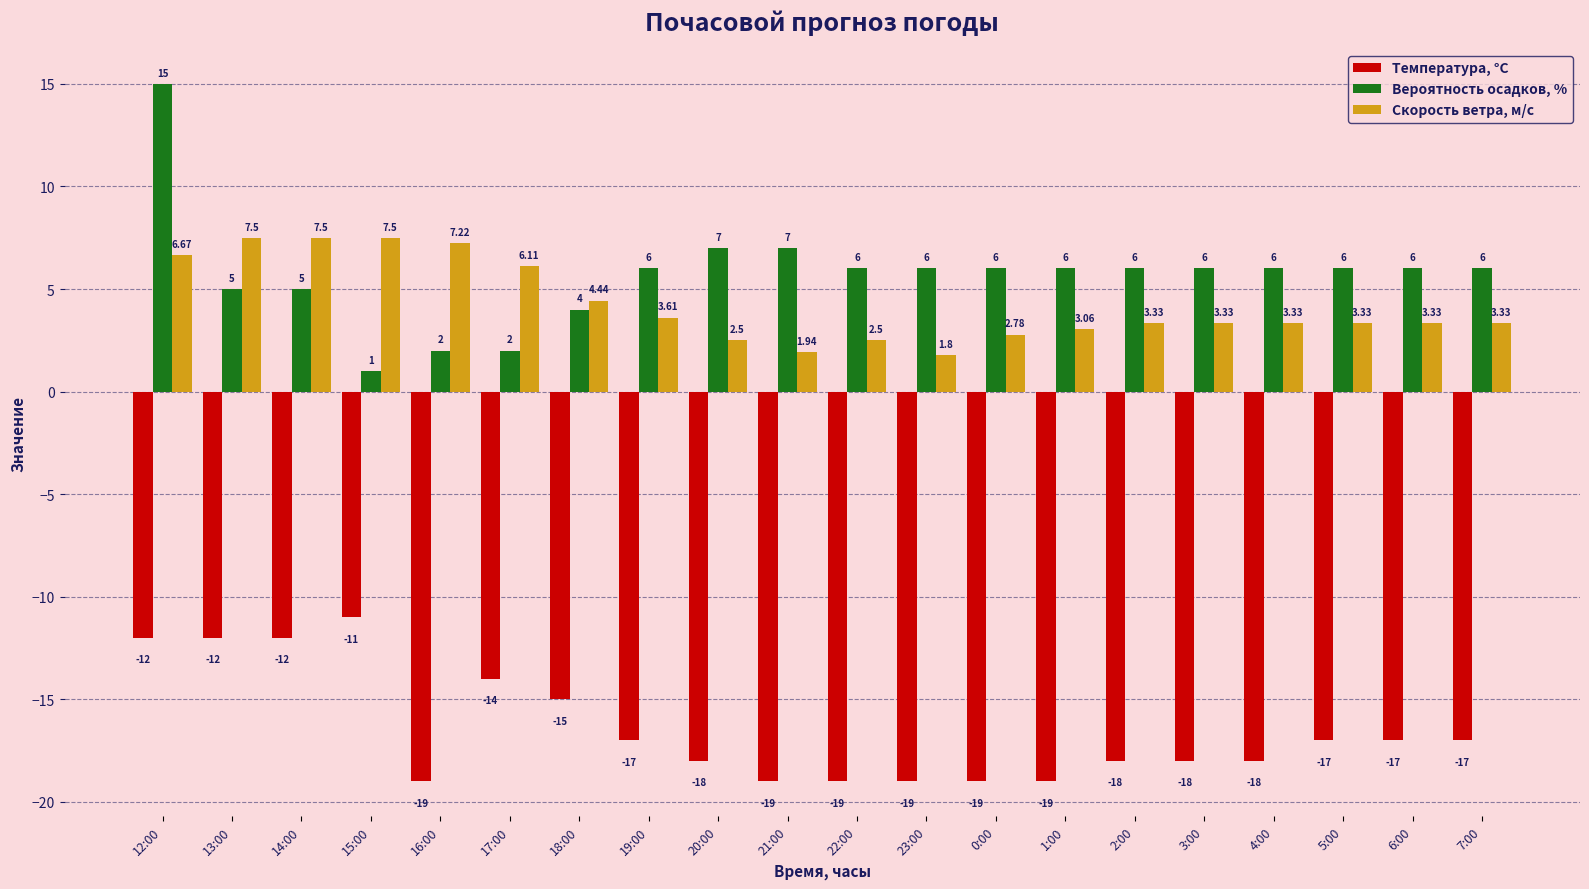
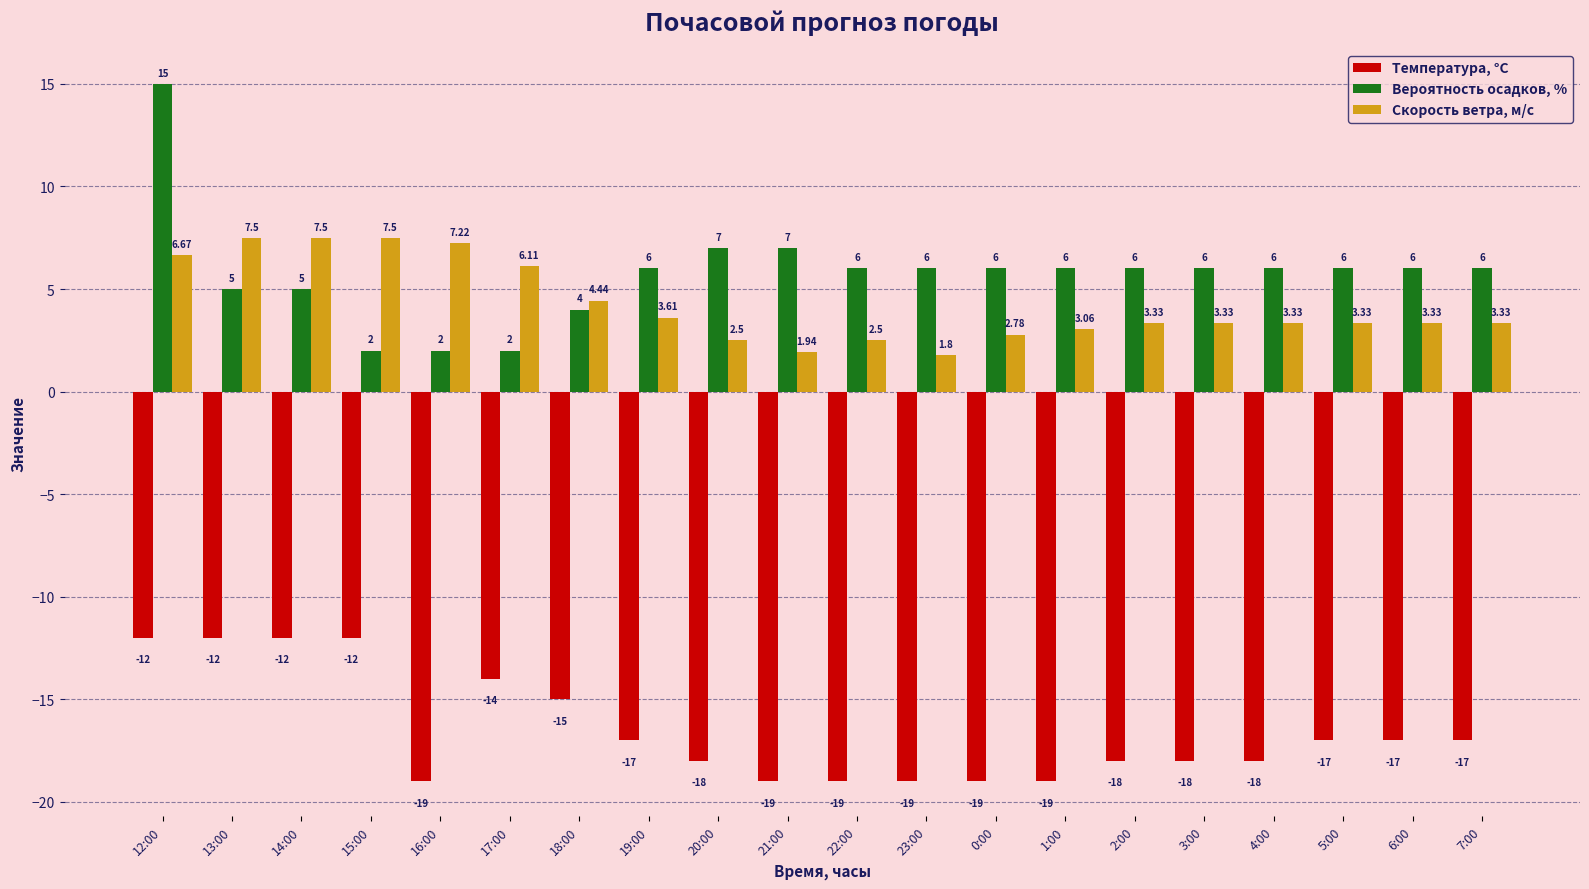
Температура, °C, 15:00: -11 -> -12
Вероятность осадков, %, 15:00: 1 -> 2
